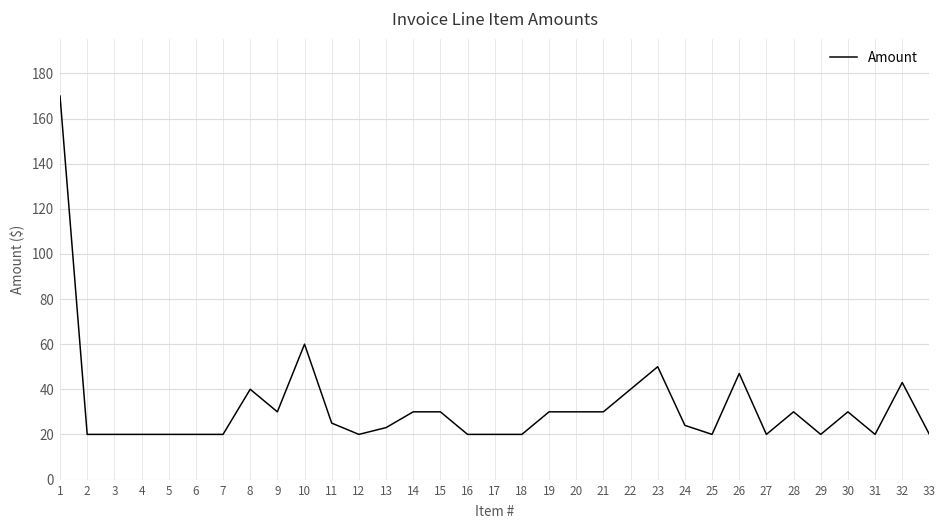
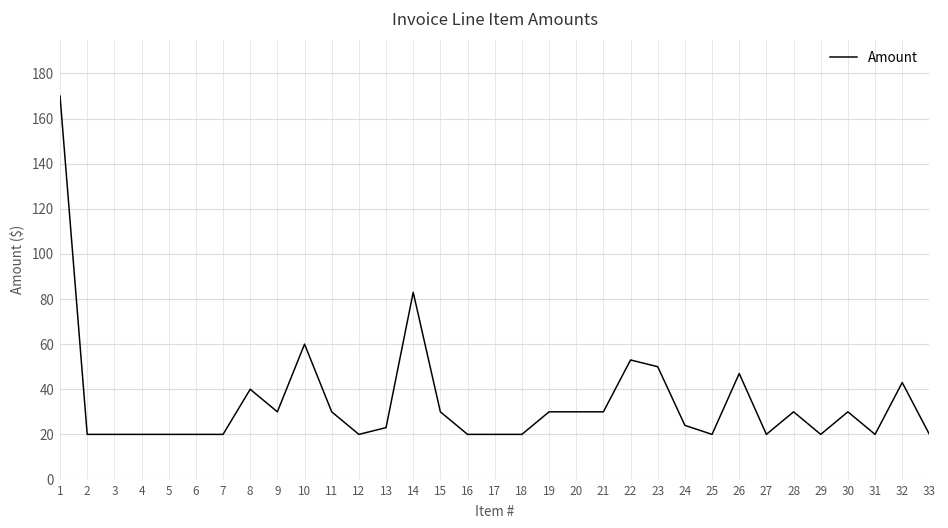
11: 25 -> 30
14: 30 -> 83
22: 40 -> 53
